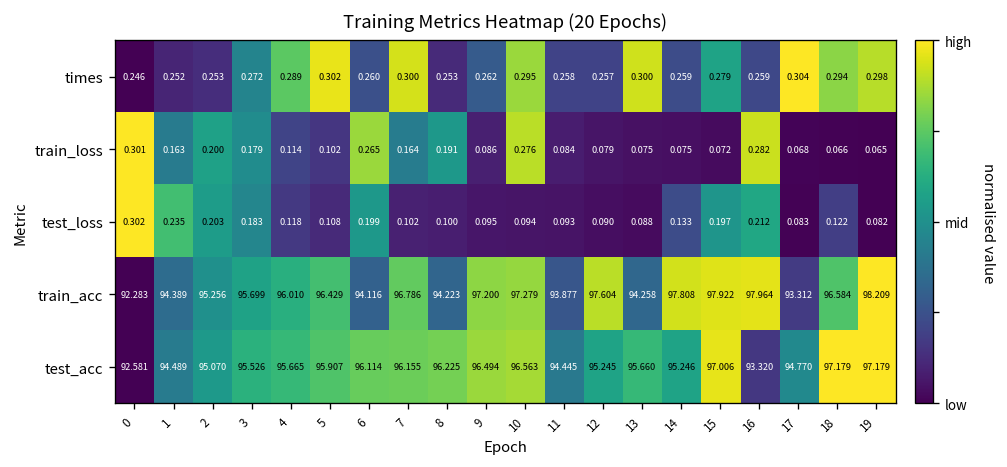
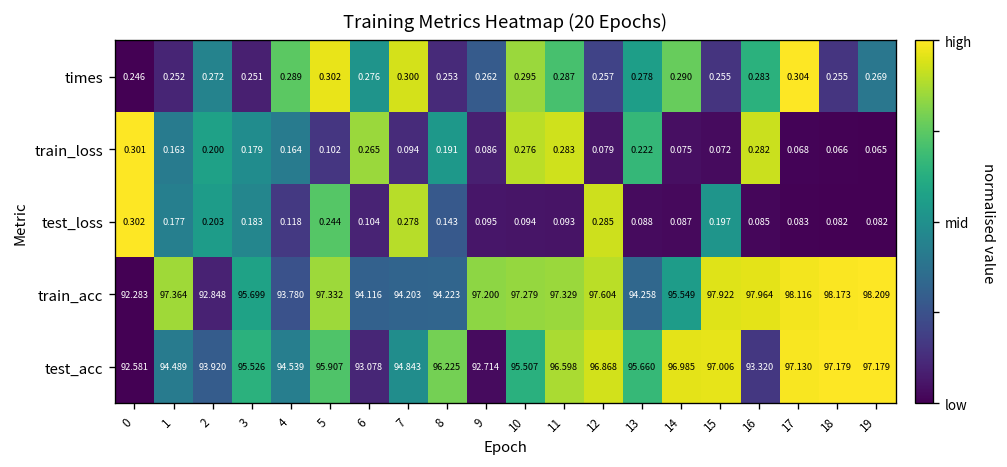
times, 2: 0.253 -> 0.272
times, 3: 0.272 -> 0.251
times, 6: 0.260 -> 0.276
times, 11: 0.258 -> 0.287
times, 13: 0.300 -> 0.278
times, 14: 0.259 -> 0.290
times, 15: 0.279 -> 0.255
times, 16: 0.259 -> 0.283
times, 18: 0.294 -> 0.255
times, 19: 0.298 -> 0.269
train_loss, 4: 0.114 -> 0.164
train_loss, 7: 0.164 -> 0.094
train_loss, 11: 0.084 -> 0.283
train_loss, 13: 0.075 -> 0.222
test_loss, 1: 0.235 -> 0.177
test_loss, 5: 0.108 -> 0.244
test_loss, 6: 0.199 -> 0.104
test_loss, 7: 0.102 -> 0.278
test_loss, 8: 0.100 -> 0.143
test_loss, 12: 0.090 -> 0.285
test_loss, 14: 0.133 -> 0.087
test_loss, 16: 0.212 -> 0.085
test_loss, 18: 0.122 -> 0.082
train_acc, 1: 94.389 -> 97.364
train_acc, 2: 95.256 -> 92.848
train_acc, 4: 96.010 -> 93.780
train_acc, 5: 96.429 -> 97.332
train_acc, 7: 96.786 -> 94.203
train_acc, 11: 93.877 -> 97.329
train_acc, 14: 97.808 -> 95.549
train_acc, 17: 93.312 -> 98.116
train_acc, 18: 96.584 -> 98.173
test_acc, 2: 95.070 -> 93.920
test_acc, 4: 95.665 -> 94.539
test_acc, 6: 96.114 -> 93.078
test_acc, 7: 96.155 -> 94.843
test_acc, 9: 96.494 -> 92.714
test_acc, 10: 96.563 -> 95.507
test_acc, 11: 94.445 -> 96.598
test_acc, 12: 95.245 -> 96.868
test_acc, 14: 95.246 -> 96.985
test_acc, 17: 94.770 -> 97.130
